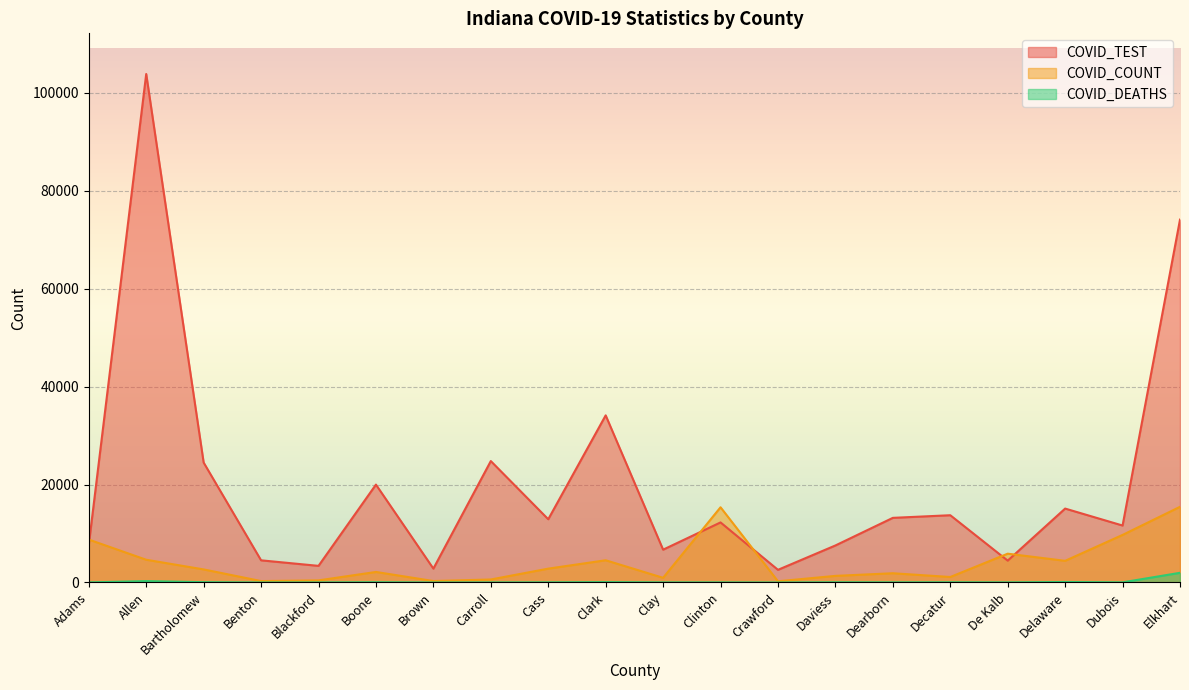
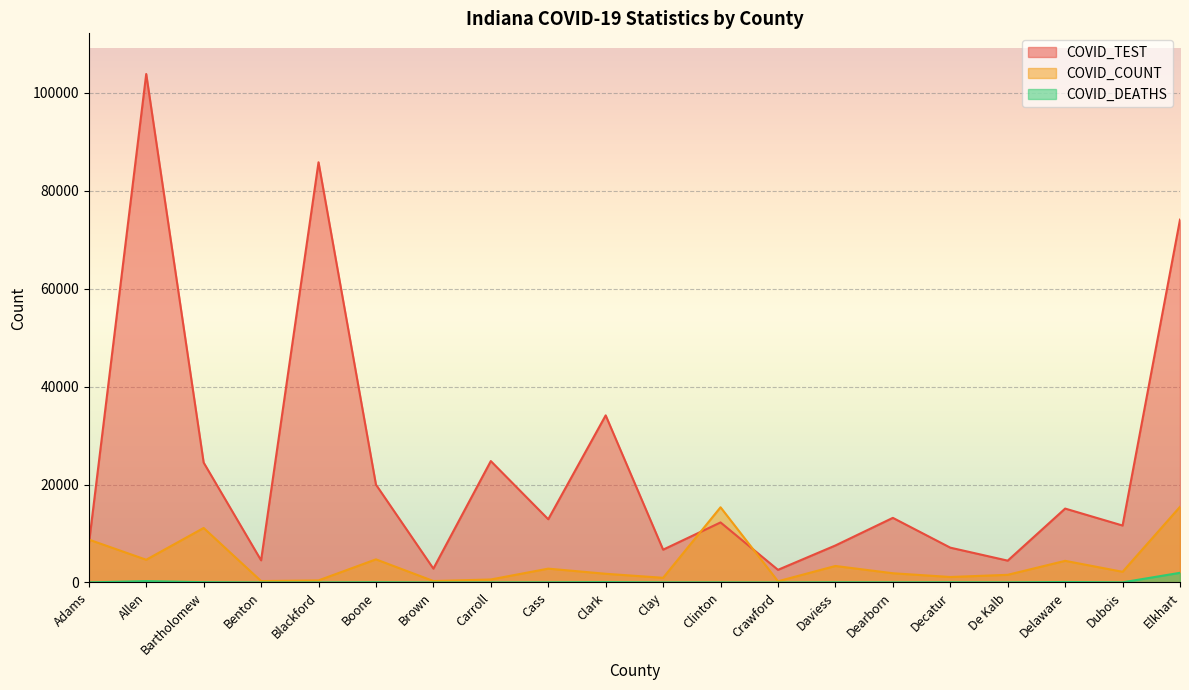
COVID_COUNT, Bartholomew: 3000 -> 11000
COVID_TEST, Blackford: 3000 -> 86000
COVID_COUNT, Boone: 2000 -> 5000
COVID_COUNT, Clark: 5000 -> 2000
COVID_COUNT, Daviess: 1000 -> 3000
COVID_TEST, Decatur: 14000 -> 7000
COVID_COUNT, De Kalb: 6000 -> 2000
COVID_COUNT, Dubois: 10000 -> 2000
